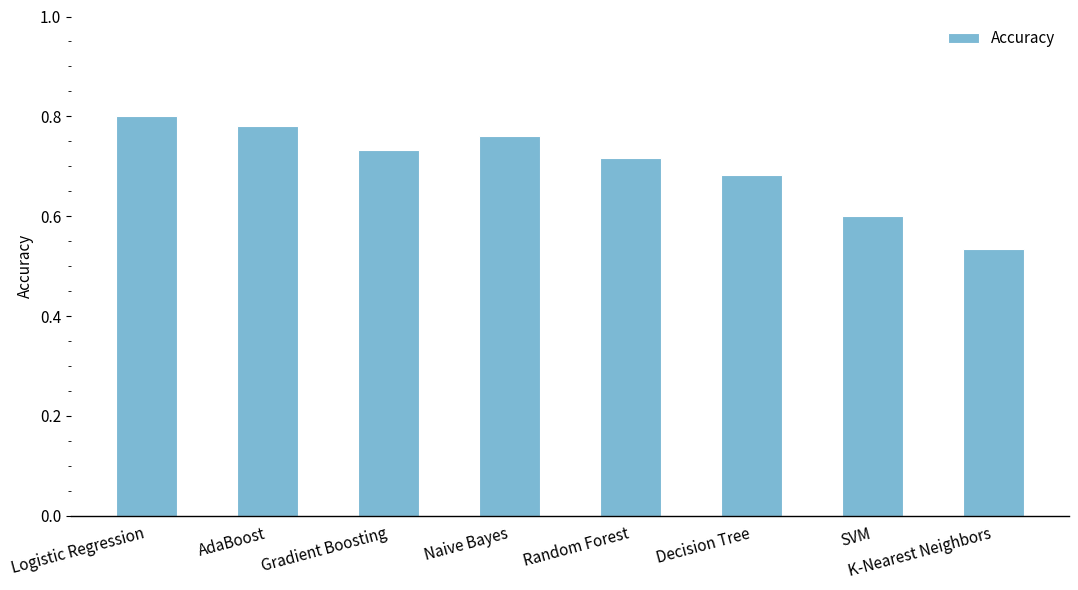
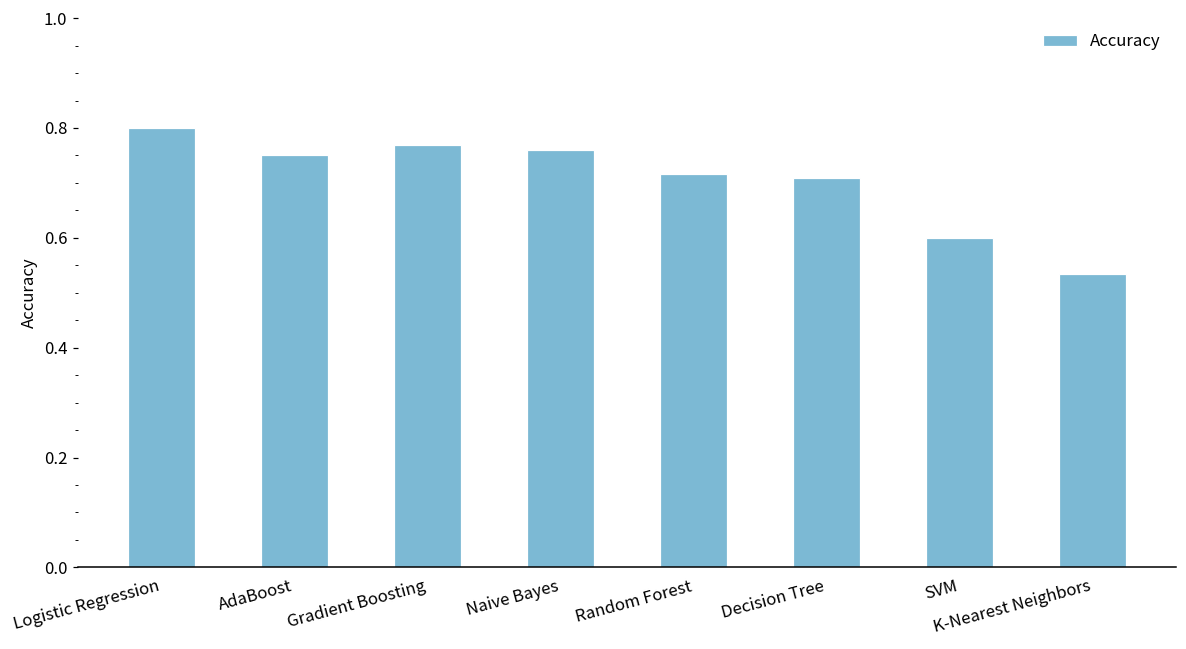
AdaBoost: 0.78 -> 0.75
Gradient Boosting: 0.73 -> 0.77
Decision Tree: 0.68 -> 0.71
